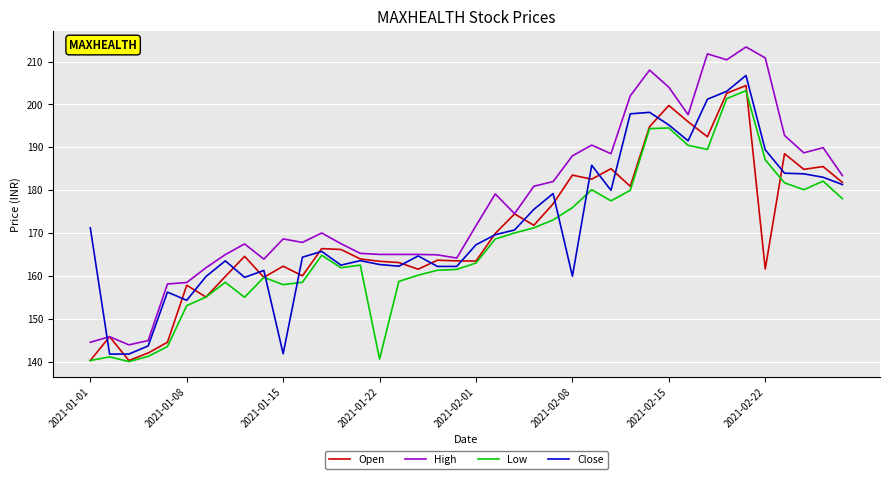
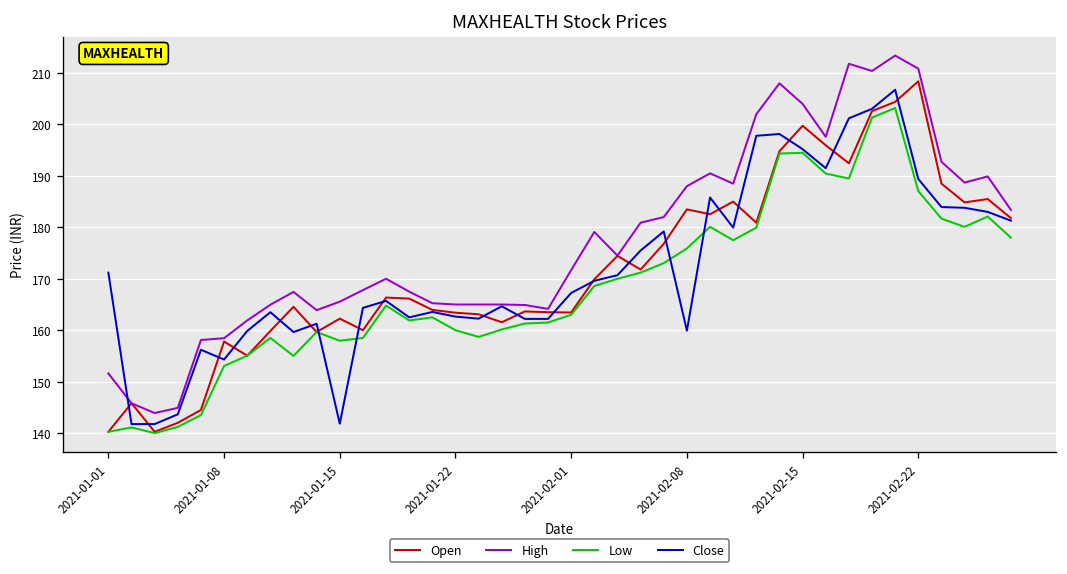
High, 2021-01-01: 145 -> 152
High, 2021-01-15: 169 -> 166
Low, 2021-01-22: 141 -> 160
Open, 2021-02-22: 162 -> 208
